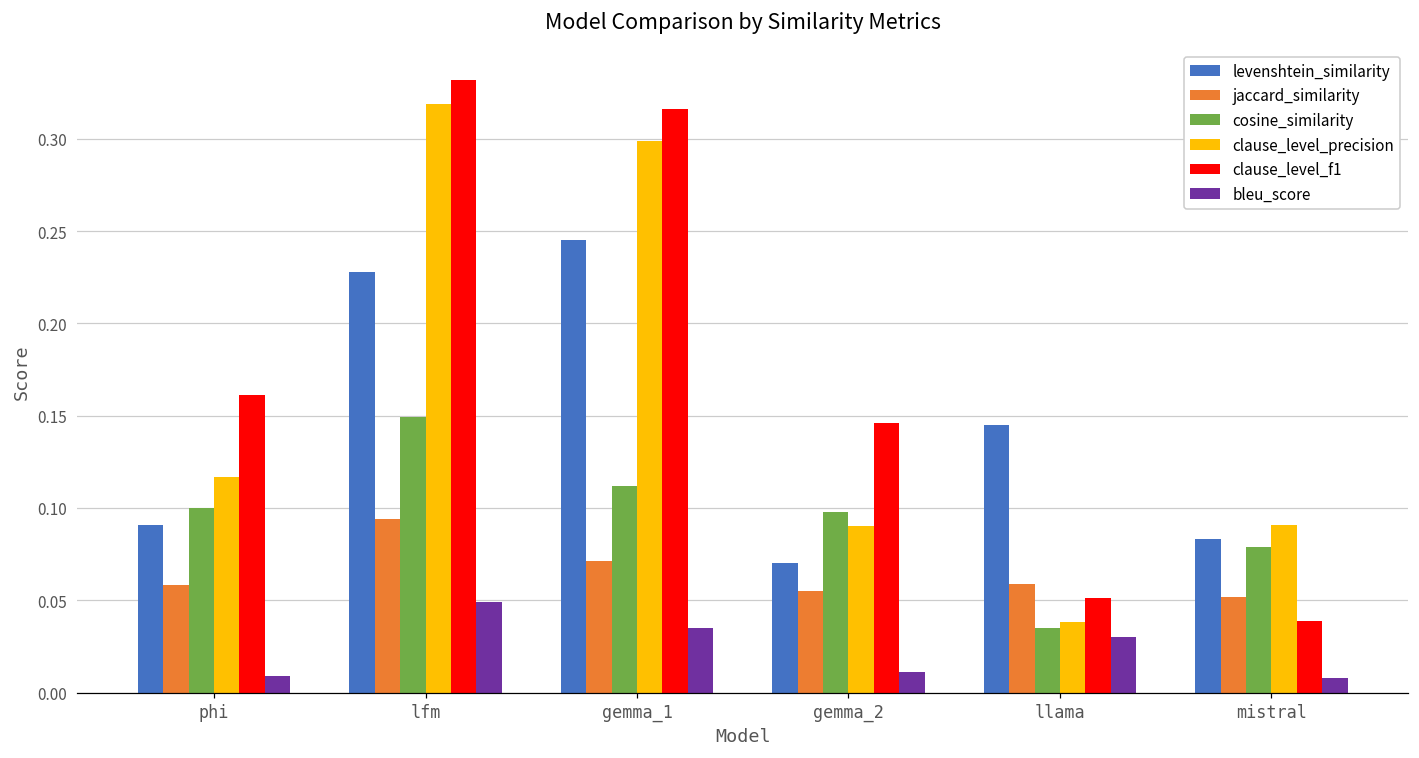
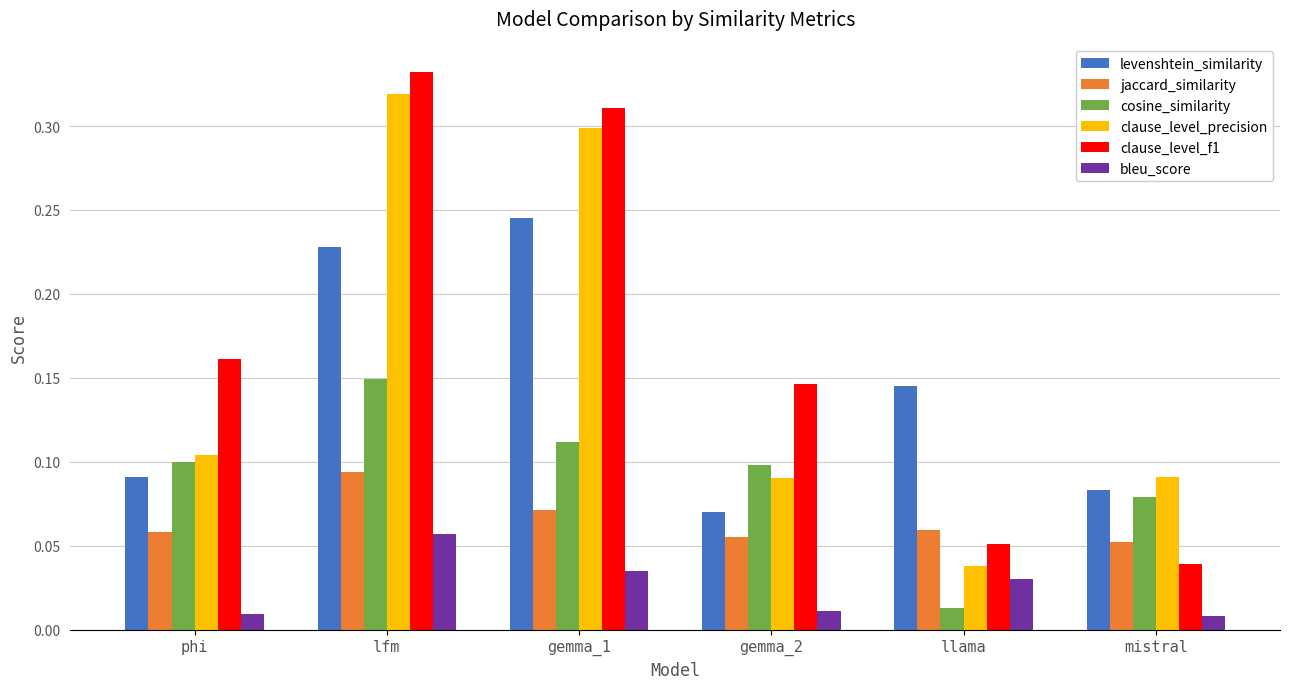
clause_level_precision, phi: 0.117 -> 0.104
bleu_score, lfm: 0.049 -> 0.057
clause_level_f1, gemma_1: 0.316 -> 0.311
cosine_similarity, llama: 0.035 -> 0.013
